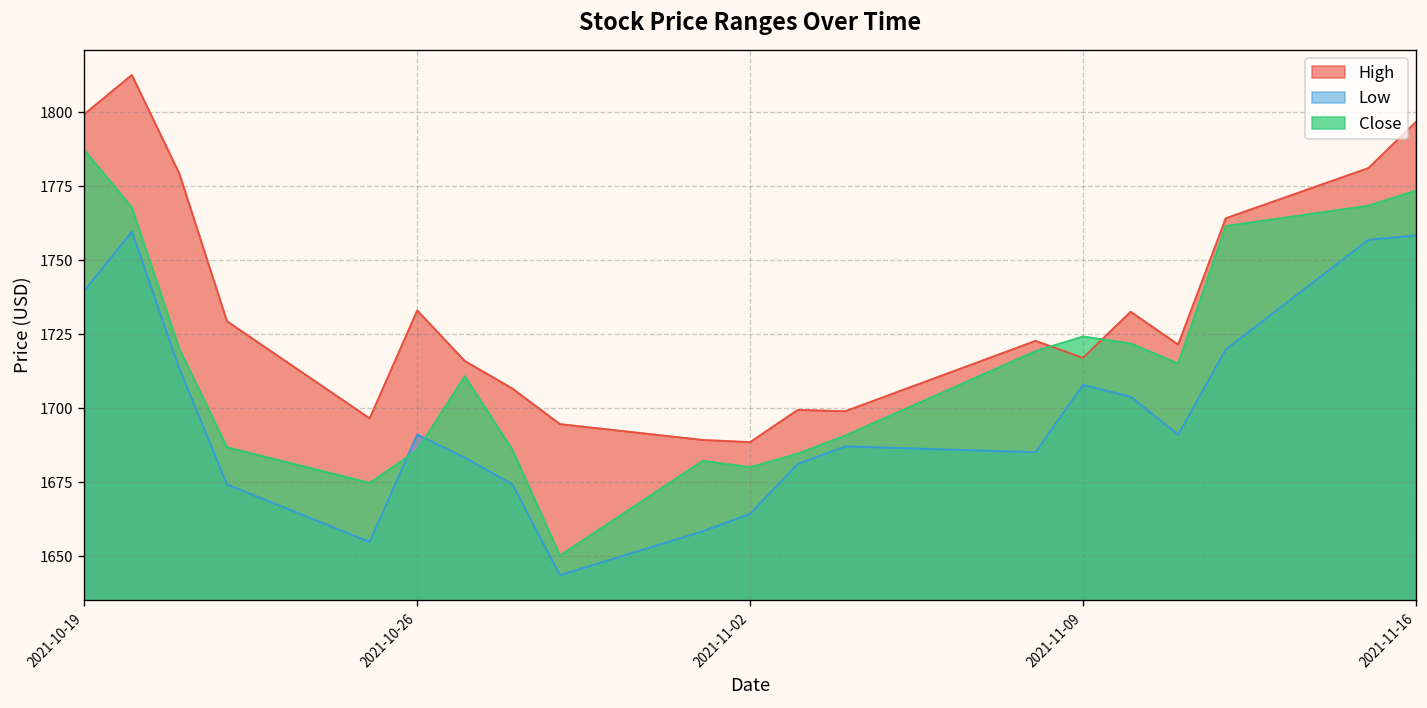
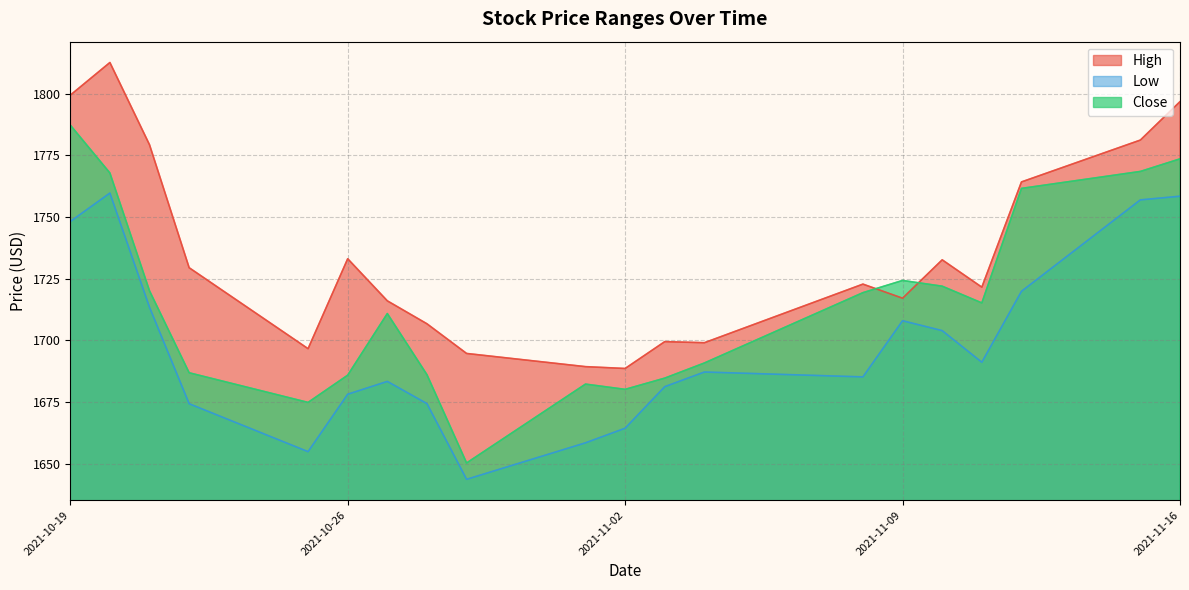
Low, 2021-10-19: 1740 -> 1748
Low, 2021-10-26: 1691 -> 1678
